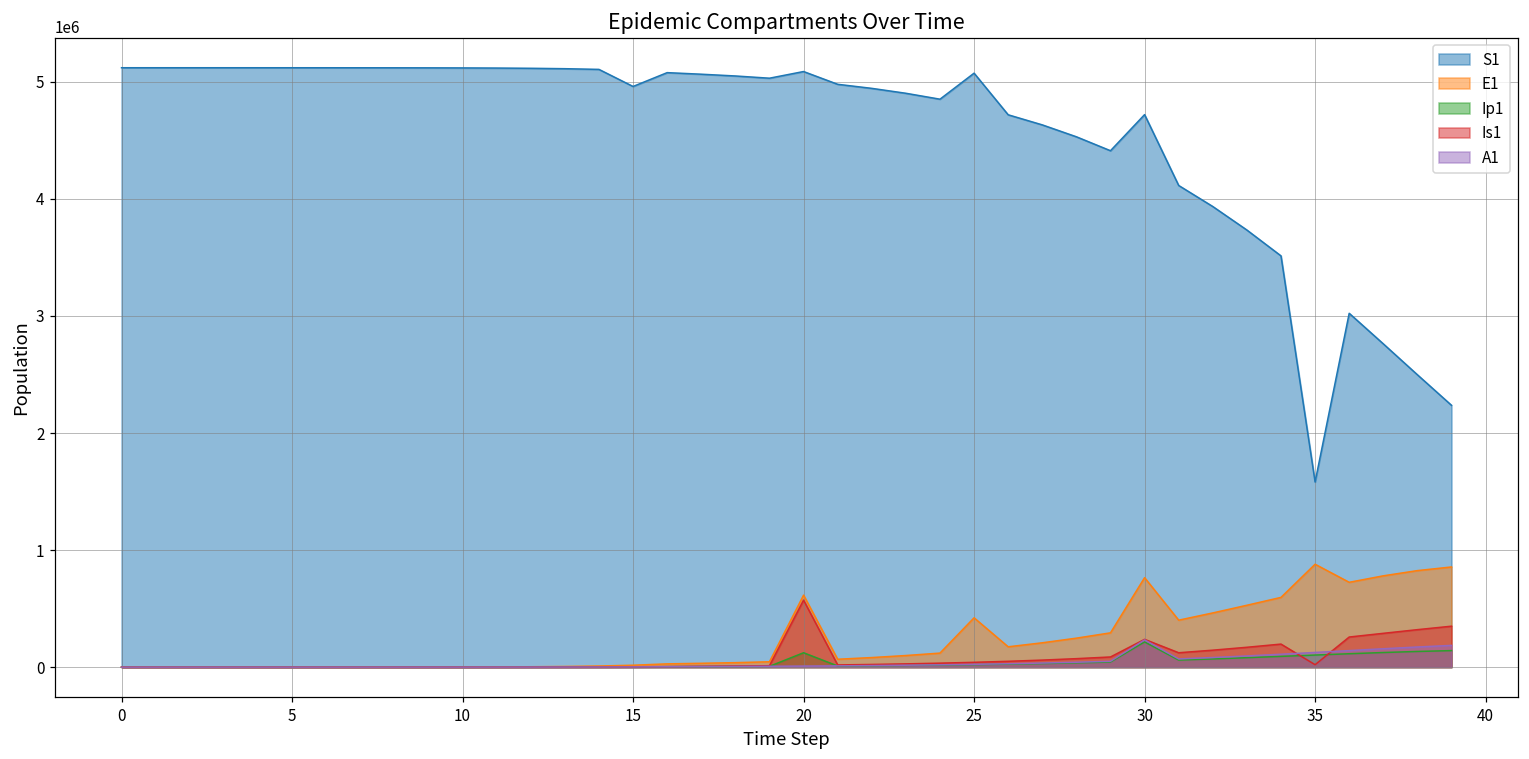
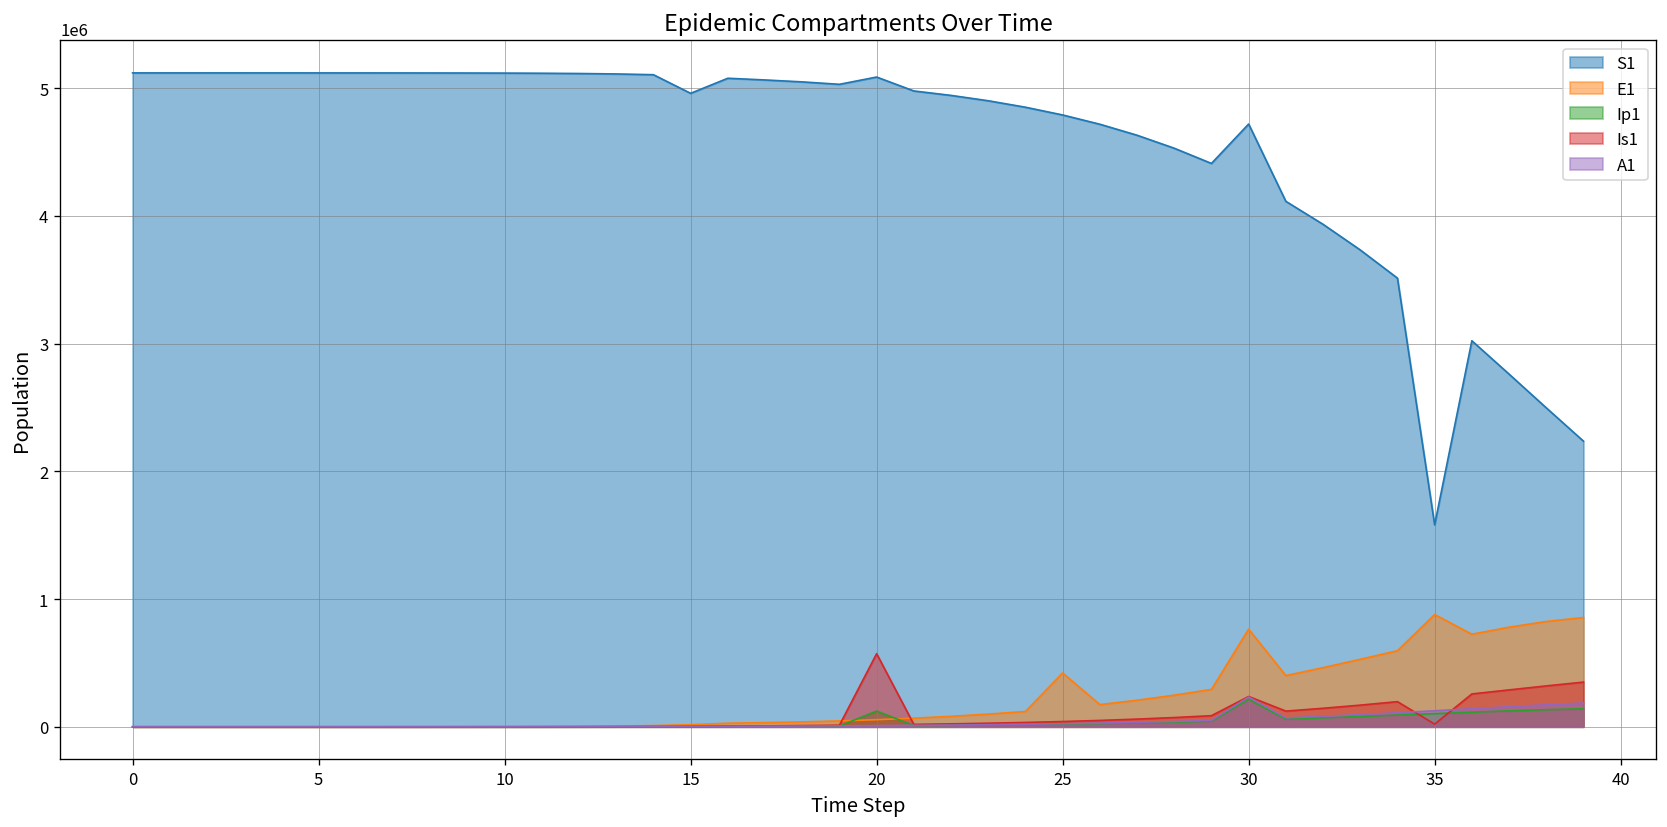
E1, 20: 620000 -> 60000
S1, 25: 5070000 -> 4790000
